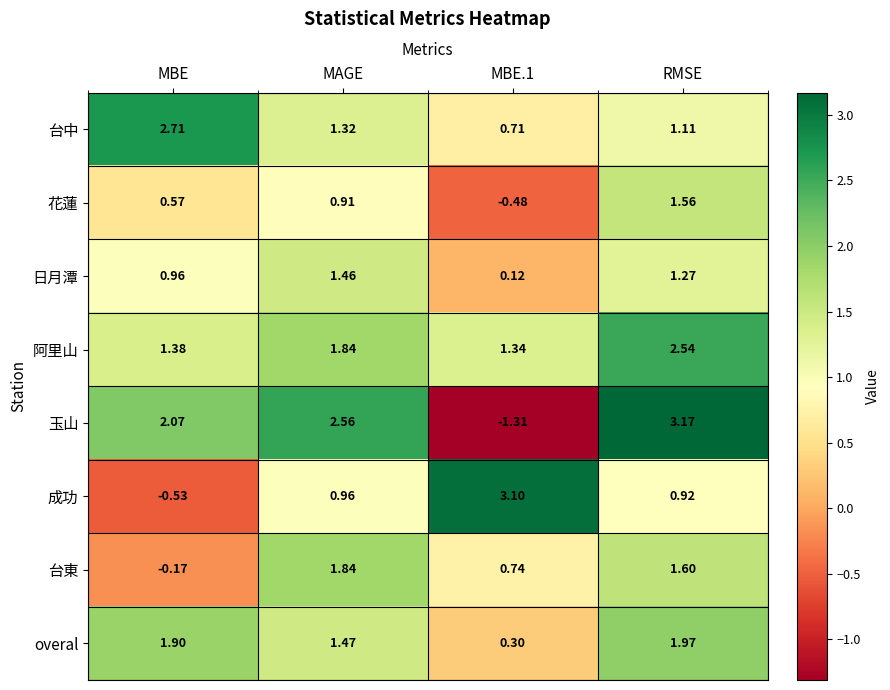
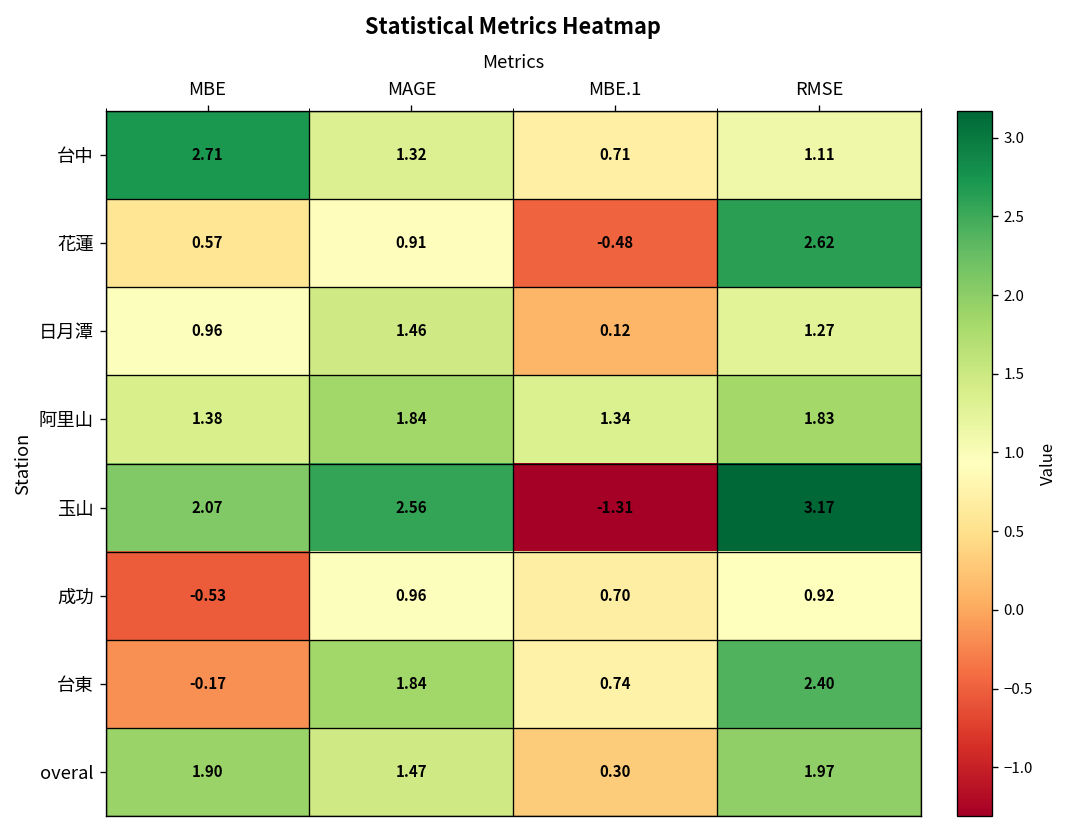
花蓮, RMSE: 1.56 -> 2.62
阿里山, RMSE: 2.54 -> 1.83
成功, MBE.1: 3.10 -> 0.70
台東, RMSE: 1.60 -> 2.40
